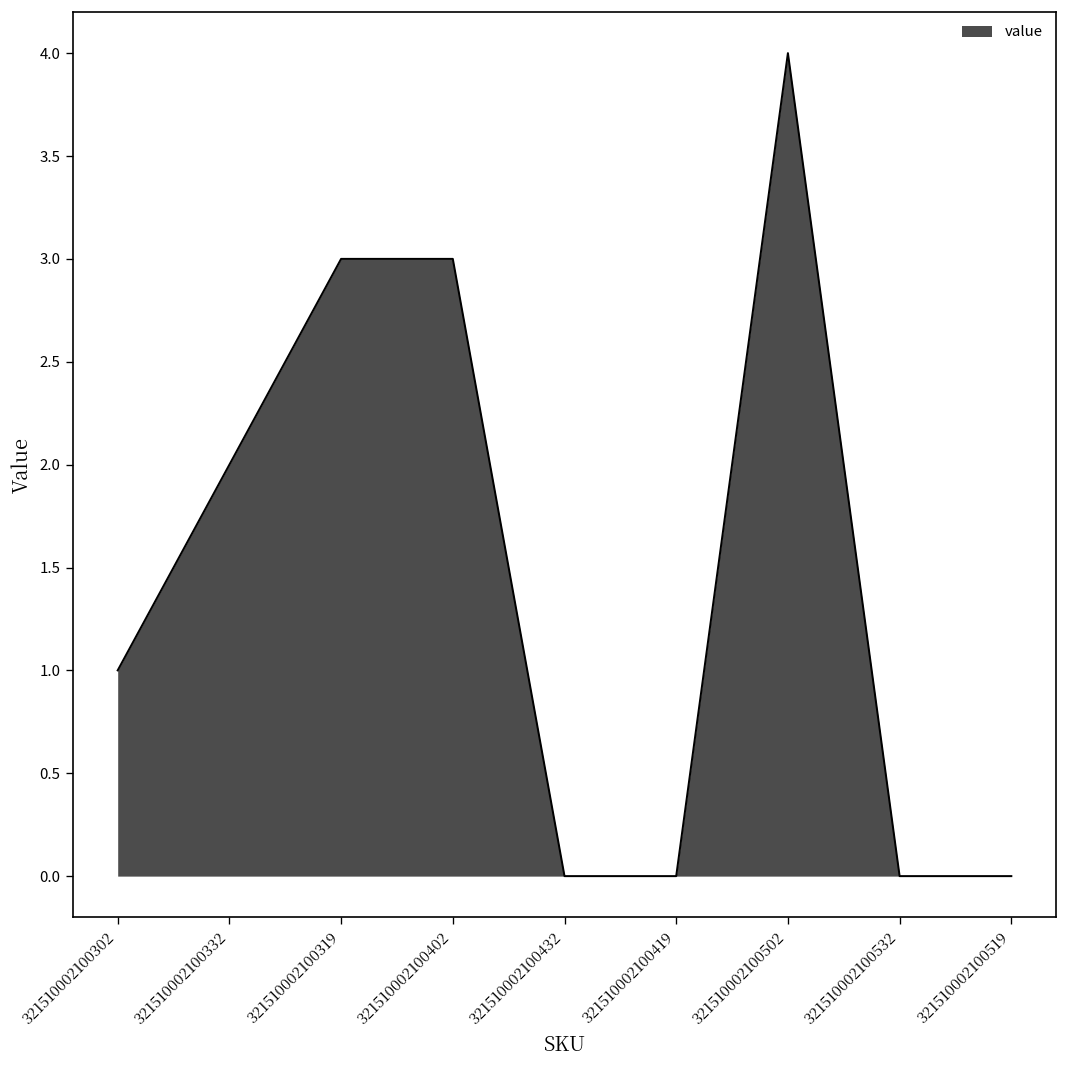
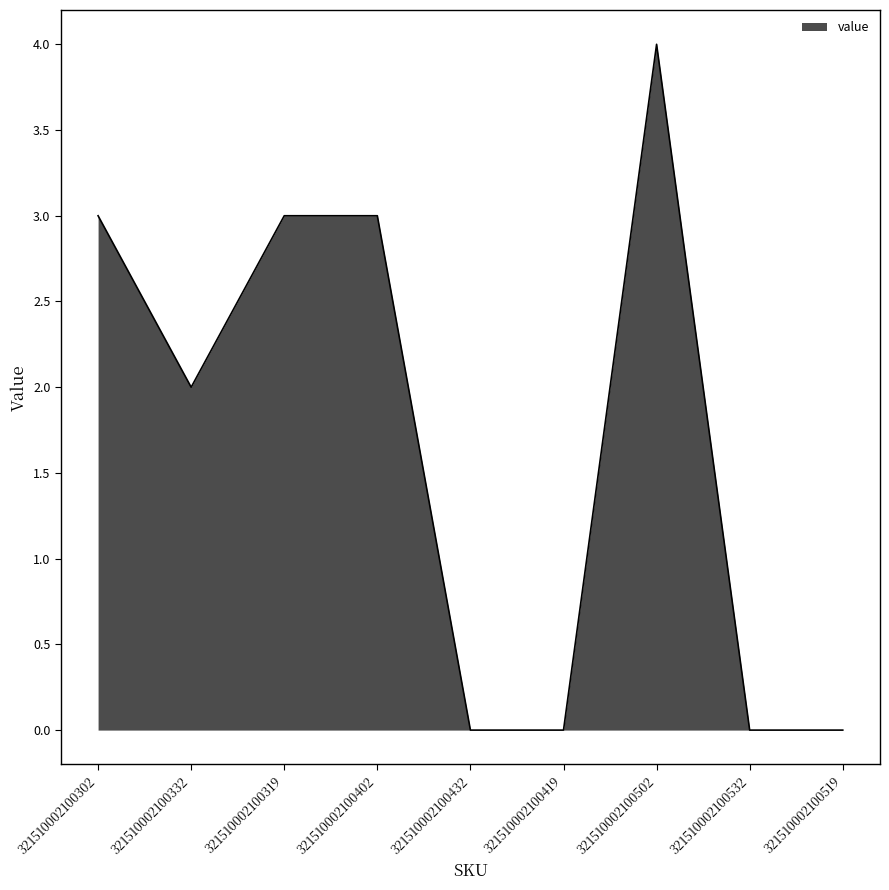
321510002100302: 1 -> 3
